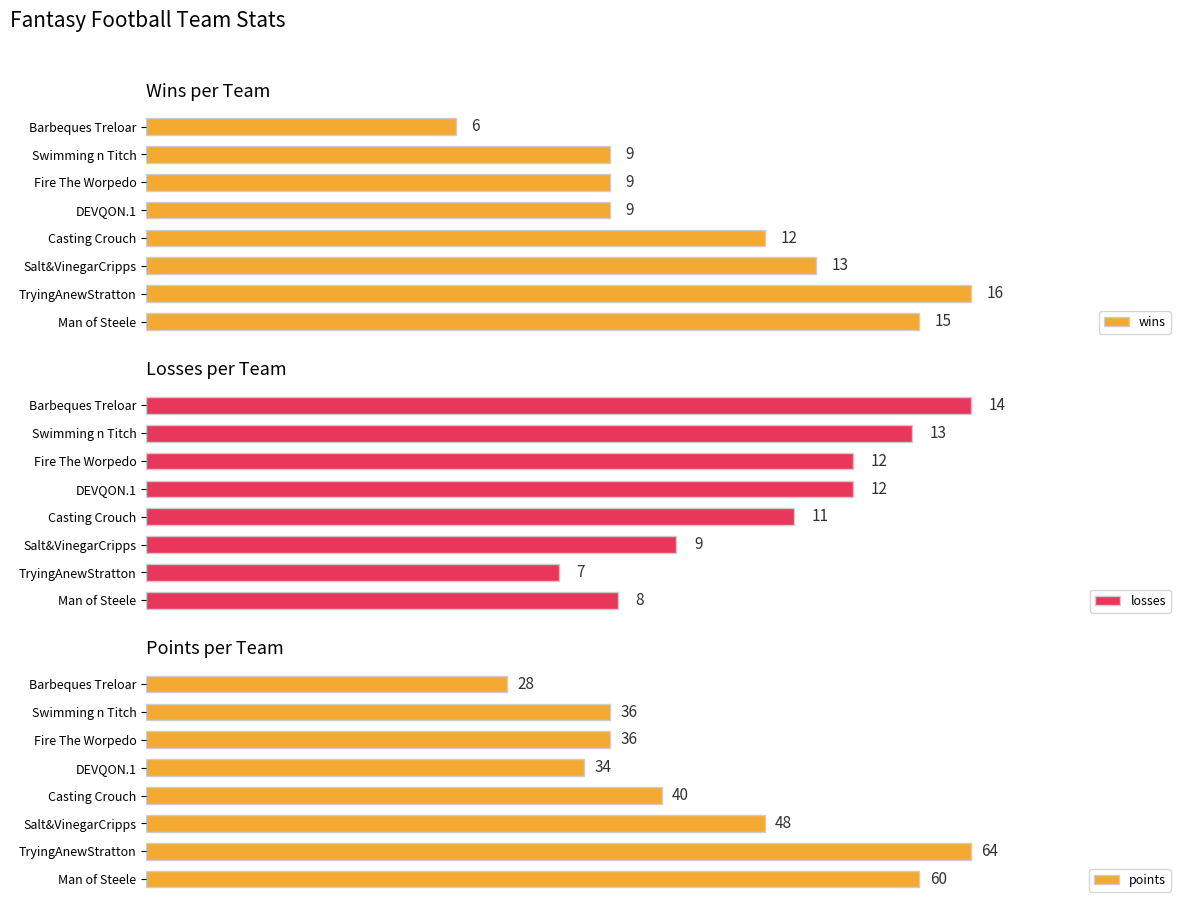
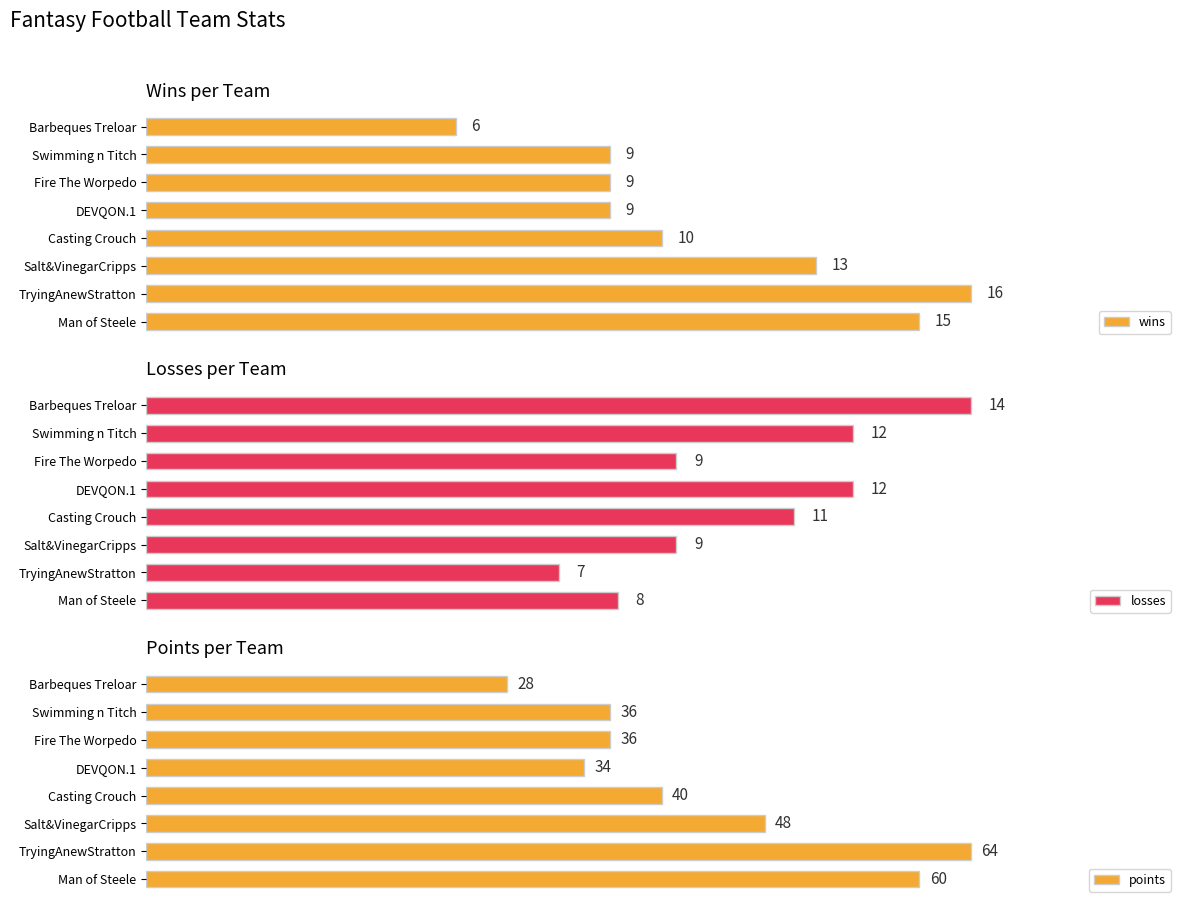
Wins per Team, Casting Crouch: 12 -> 10
Losses per Team, Swimming n Titch: 13 -> 12
Losses per Team, Fire The Worpedo: 12 -> 9
